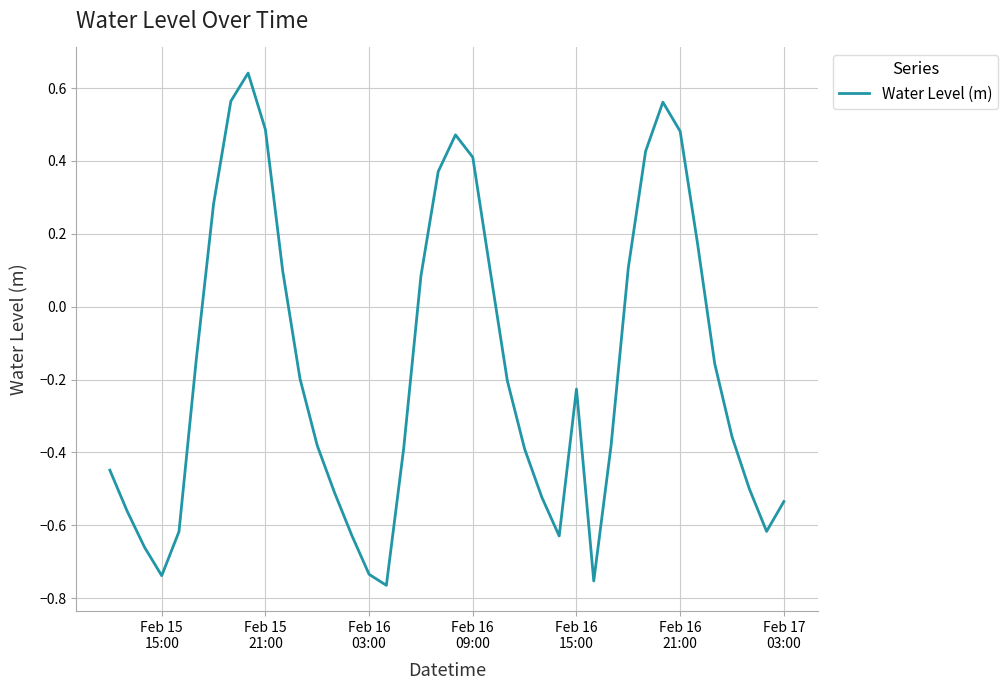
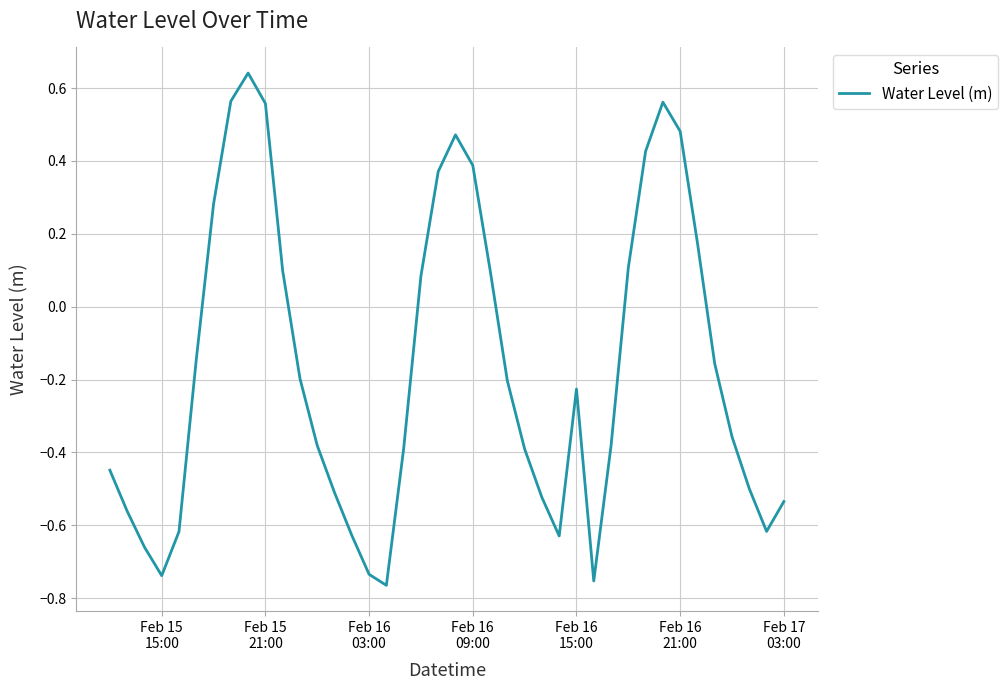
Feb 15 21:00: 0.49 -> 0.56
Feb 16 09:00: 0.41 -> 0.39
